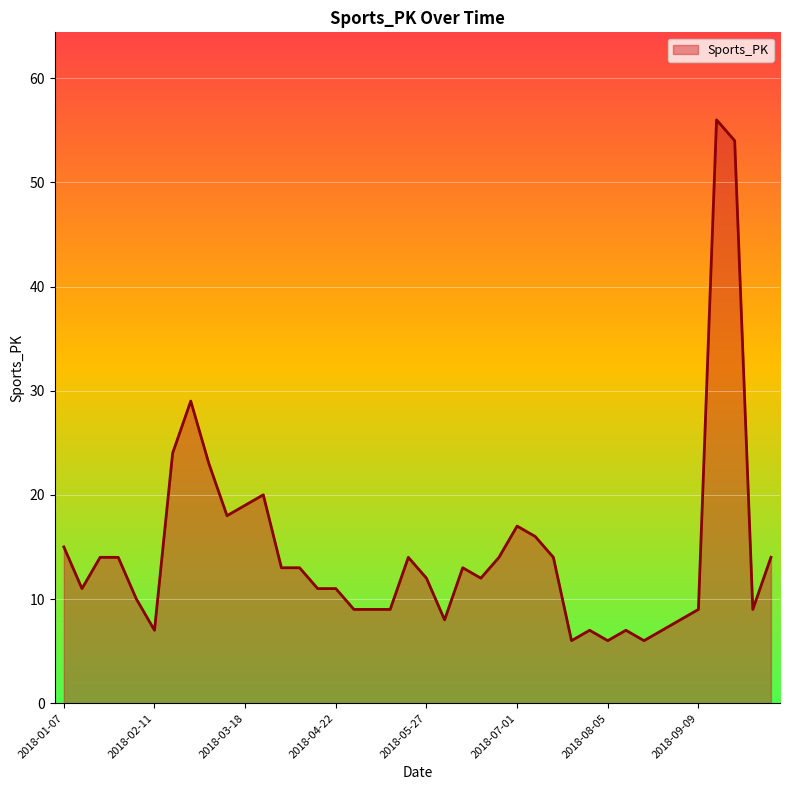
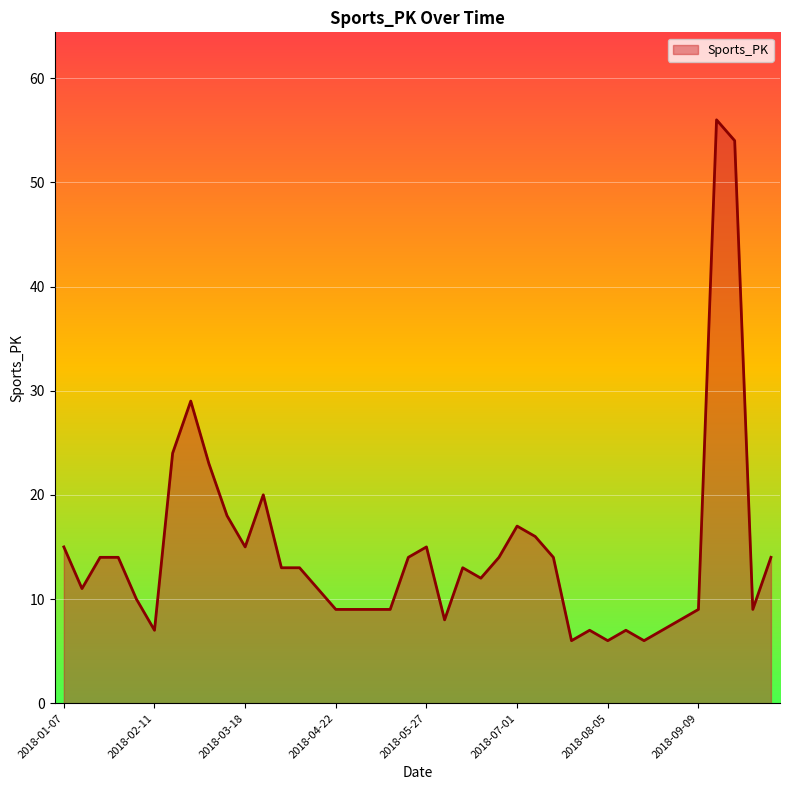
2018-03-18: 19 -> 15
2018-04-22: 11 -> 9
2018-05-27: 12 -> 15
